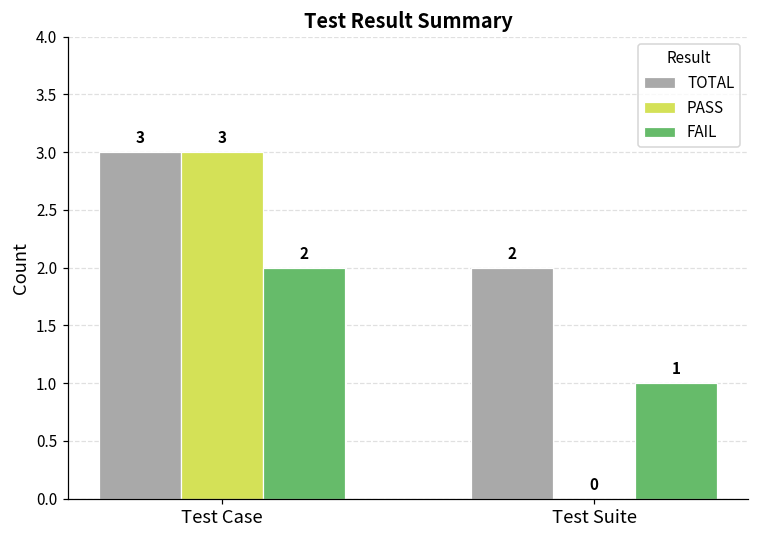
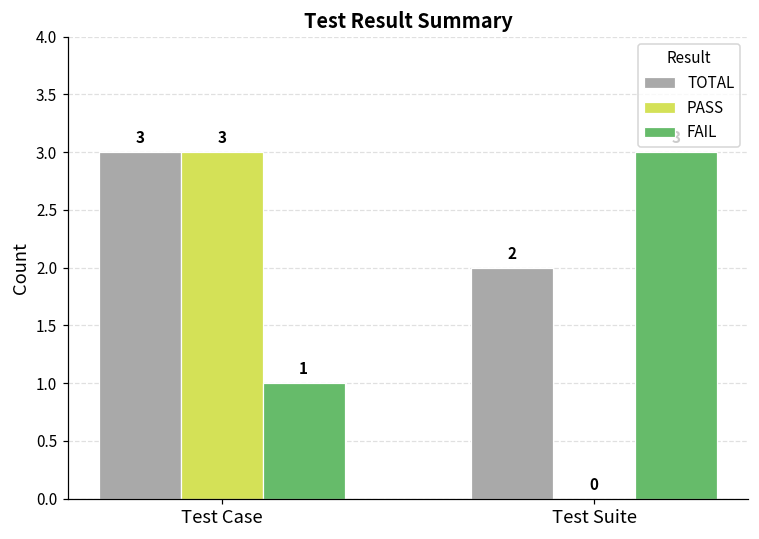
FAIL, Test Case: 2 -> 1
FAIL, Test Suite: 1 -> 3
